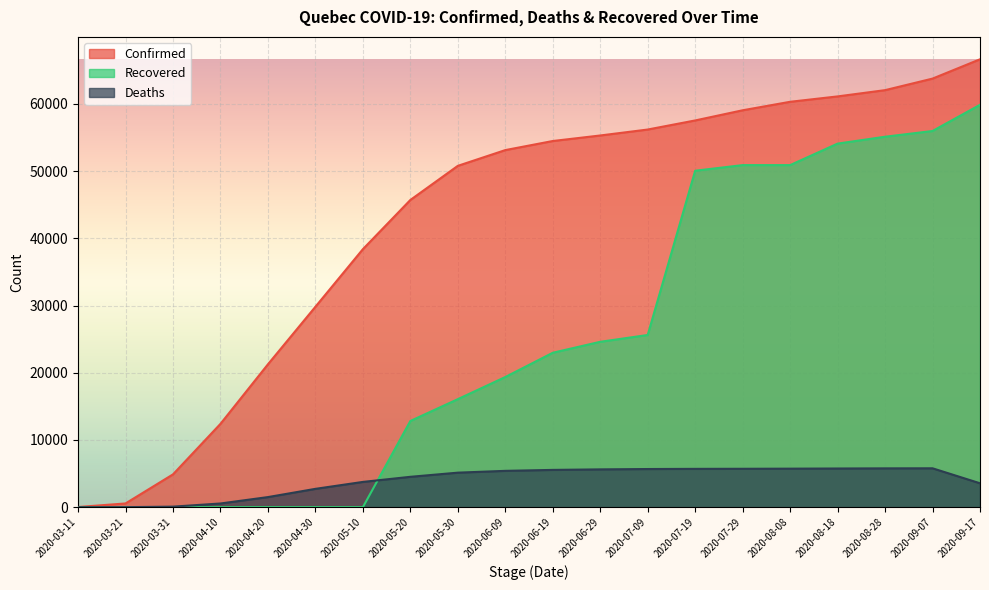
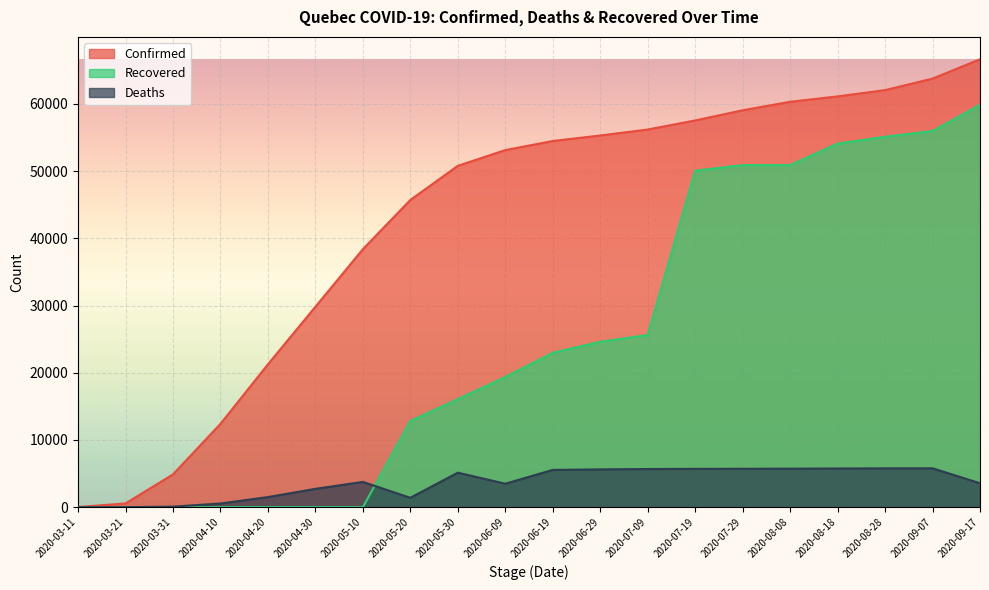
Deaths, 2020-05-20: 5000 -> 1000
Deaths, 2020-06-09: 5000 -> 3000
